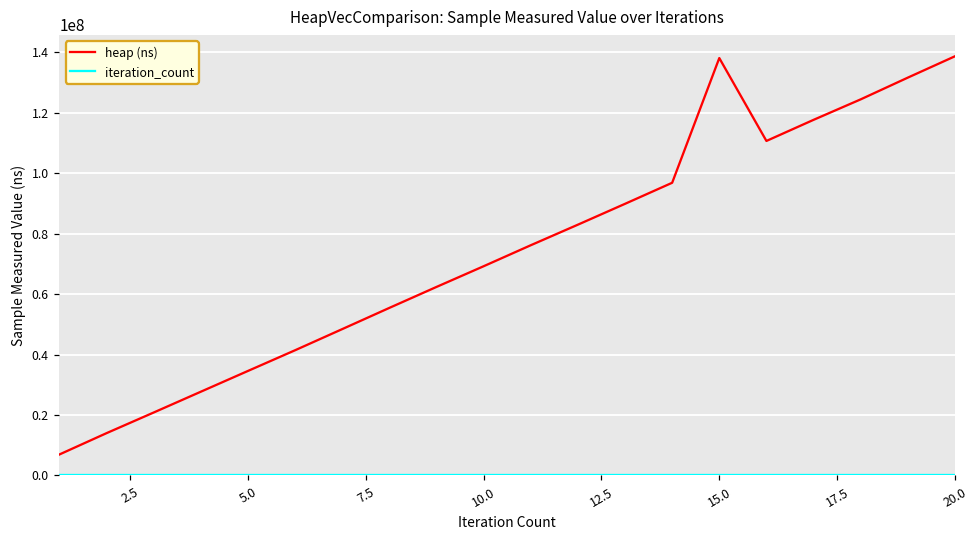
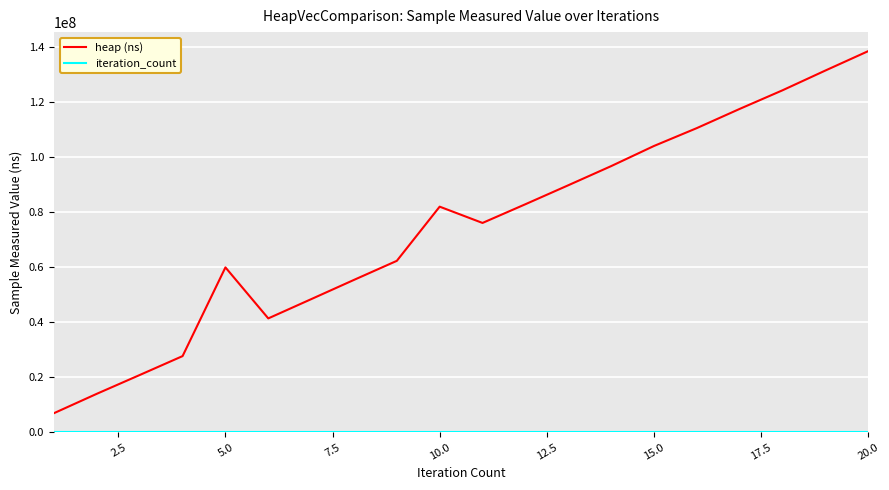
heap (ns), 5.0: 35000000 -> 60000000
heap (ns), 10.0: 69000000 -> 82000000
heap (ns), 15.0: 138000000 -> 104000000
